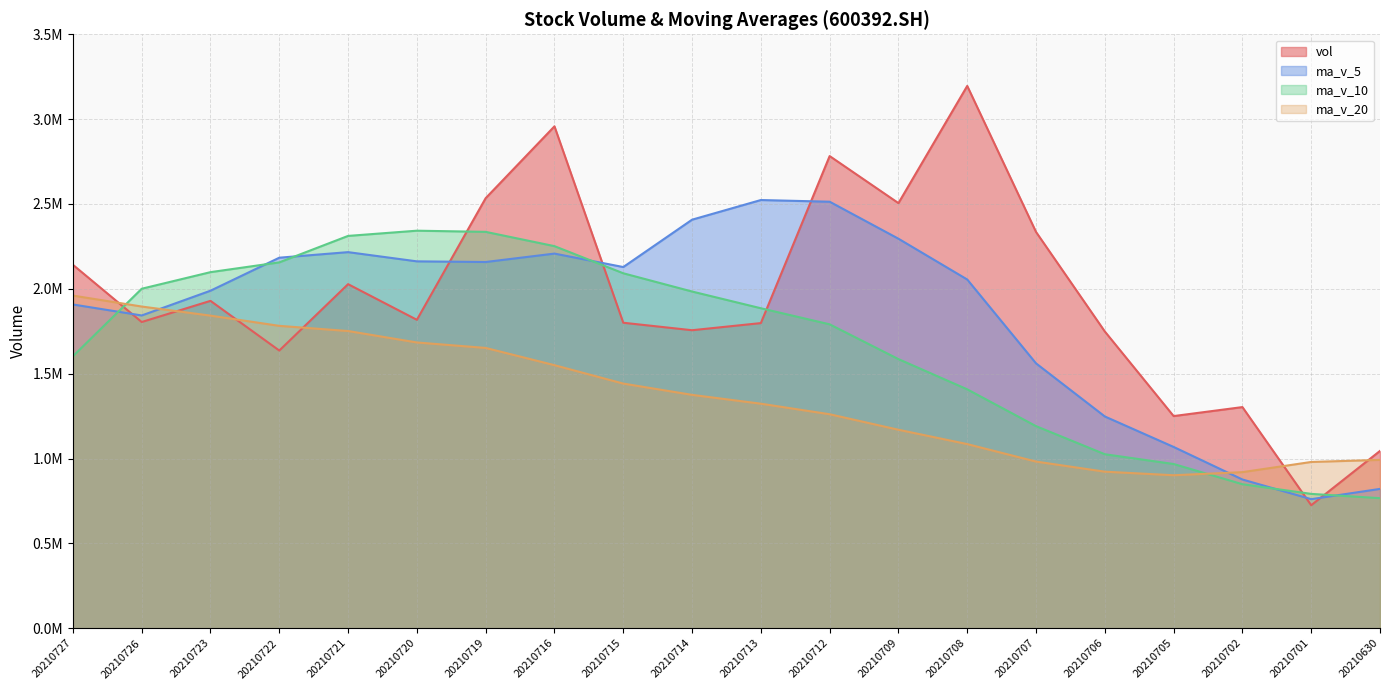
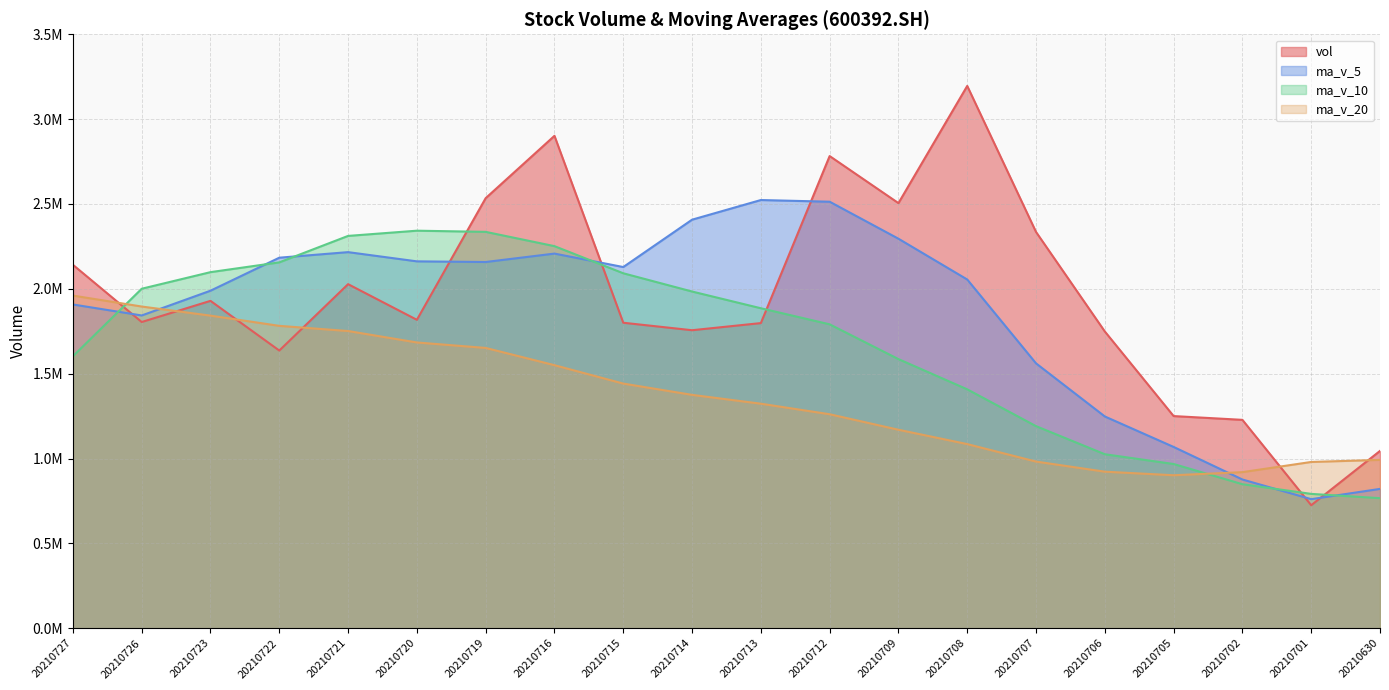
vol, 20210716: 2960000 -> 2900000
vol, 20210702: 1300000 -> 1230000
